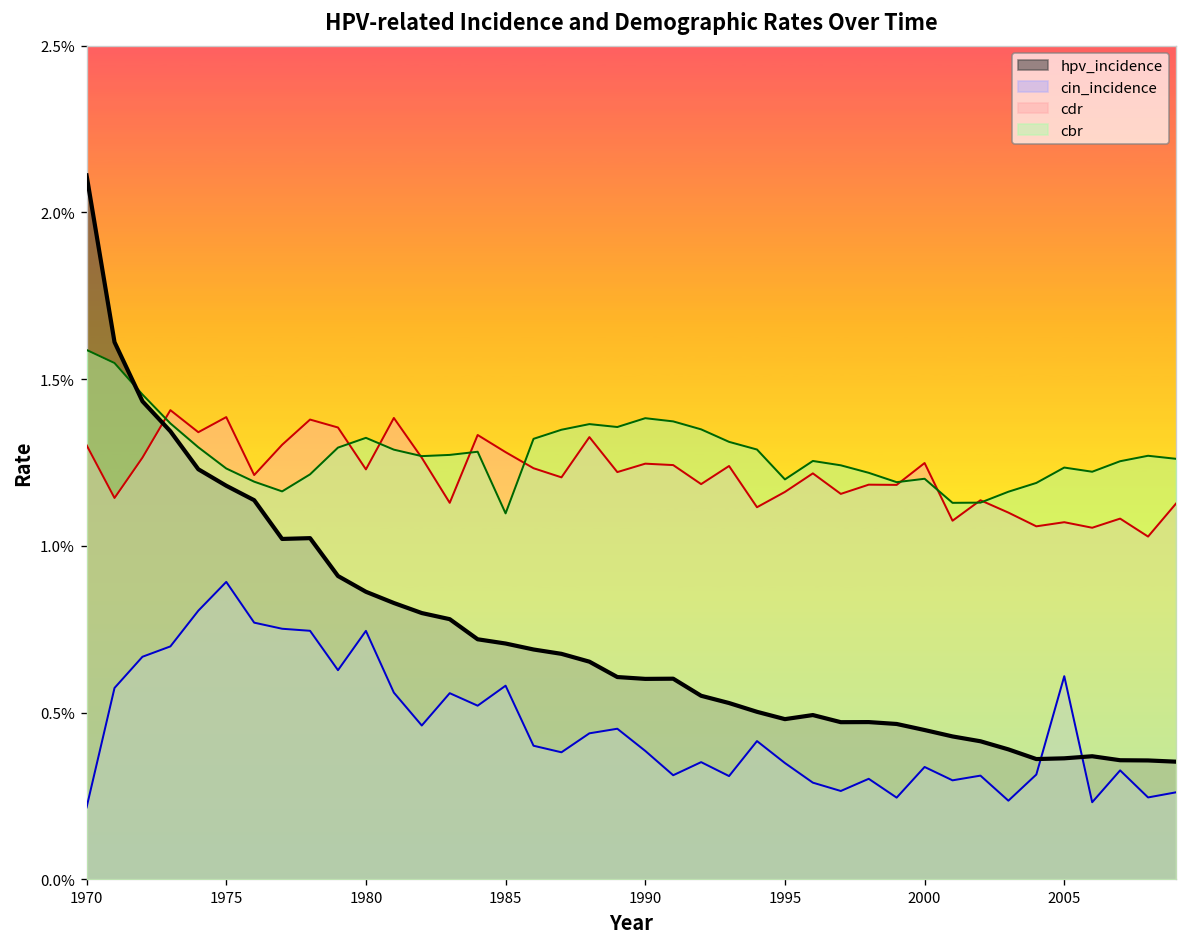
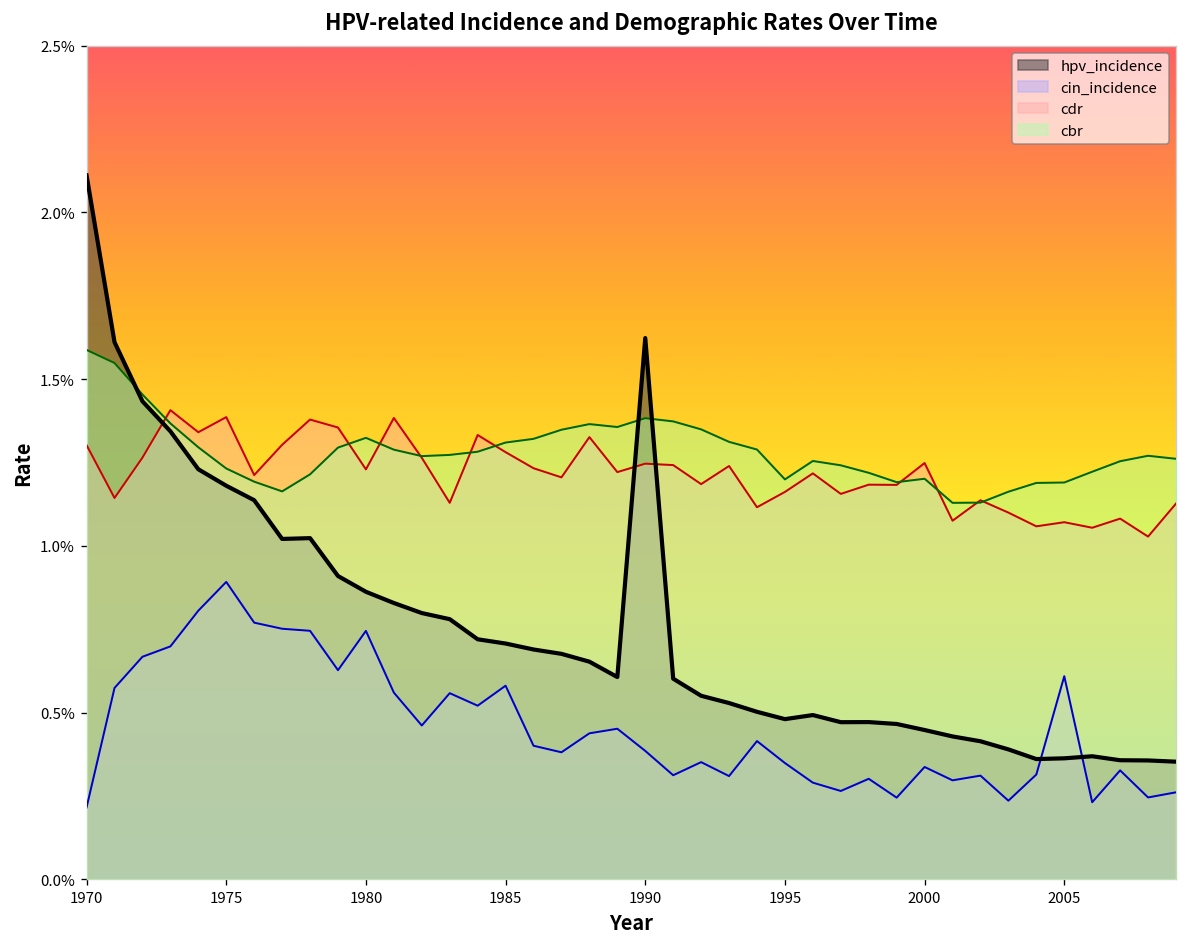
cbr, 1985: 1.10% -> 1.31%
hpv_incidence, 1990: 0.60% -> 1.62%
cbr, 2005: 1.24% -> 1.19%
